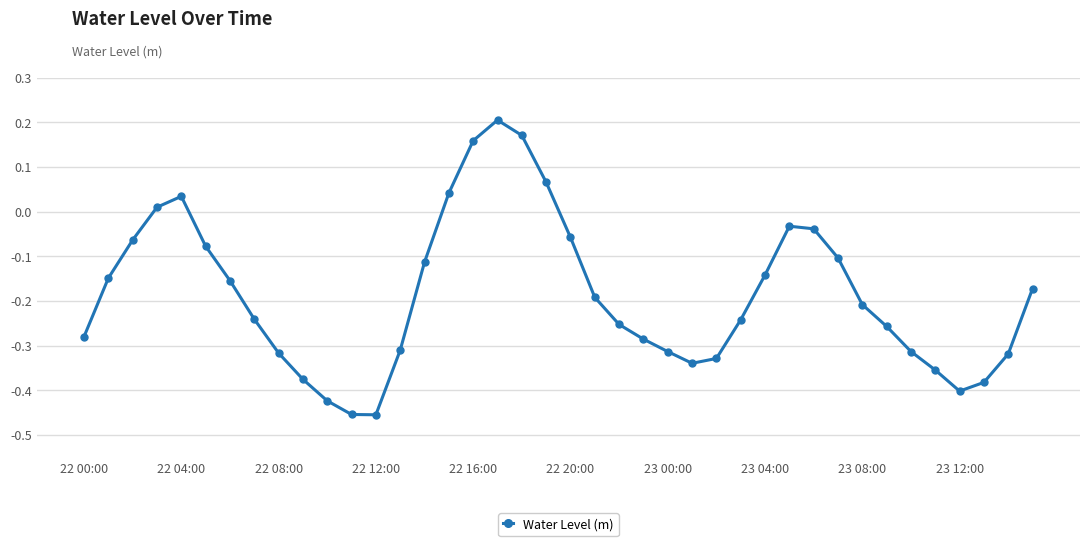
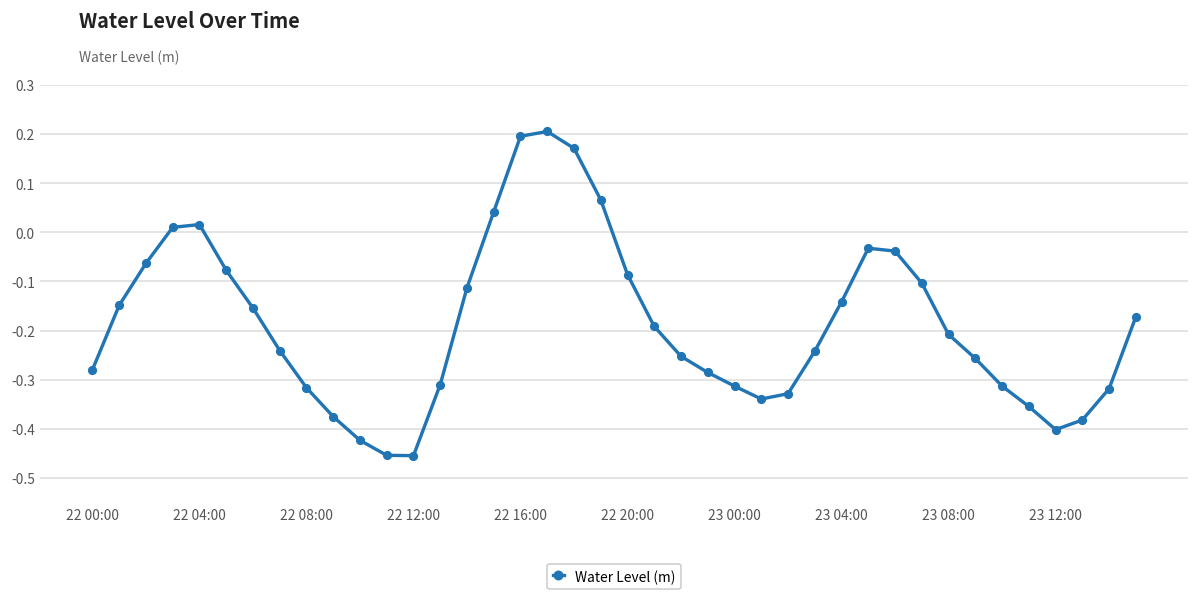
22 04:00: 0.03 -> 0.02
22 16:00: 0.16 -> 0.20
22 20:00: -0.06 -> -0.09
